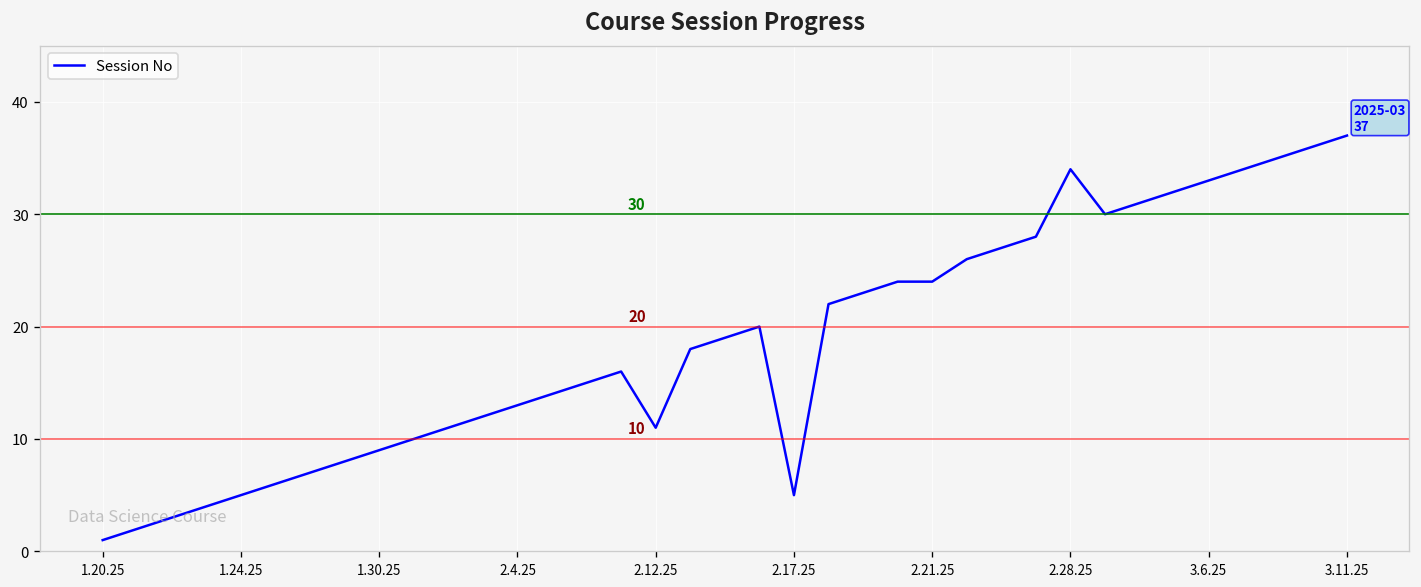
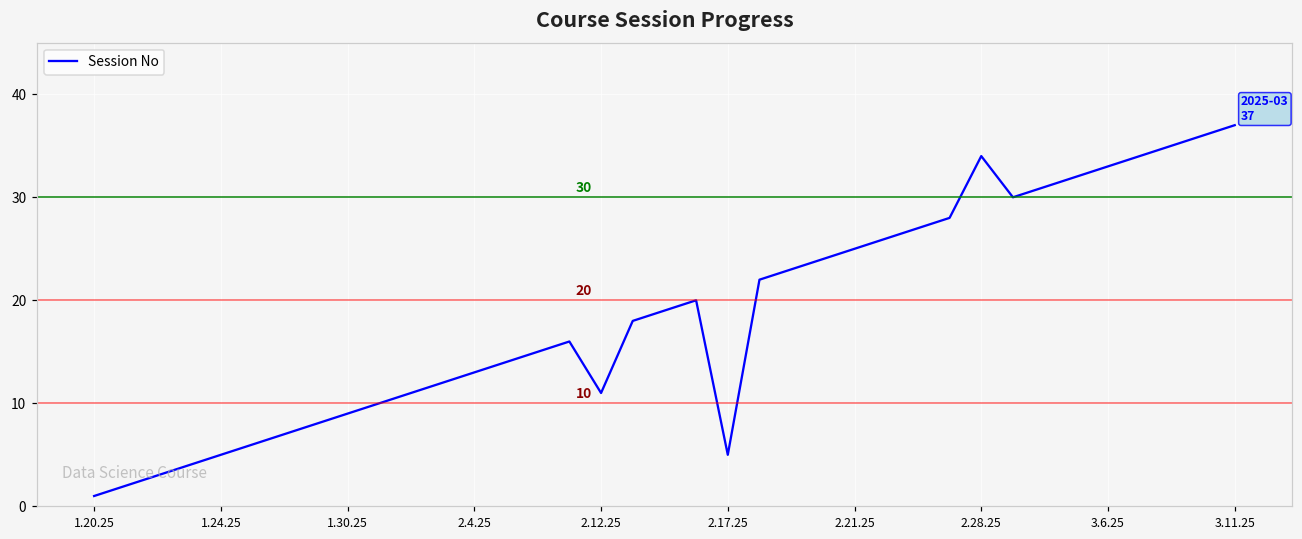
2.21.25: 24 -> 25
